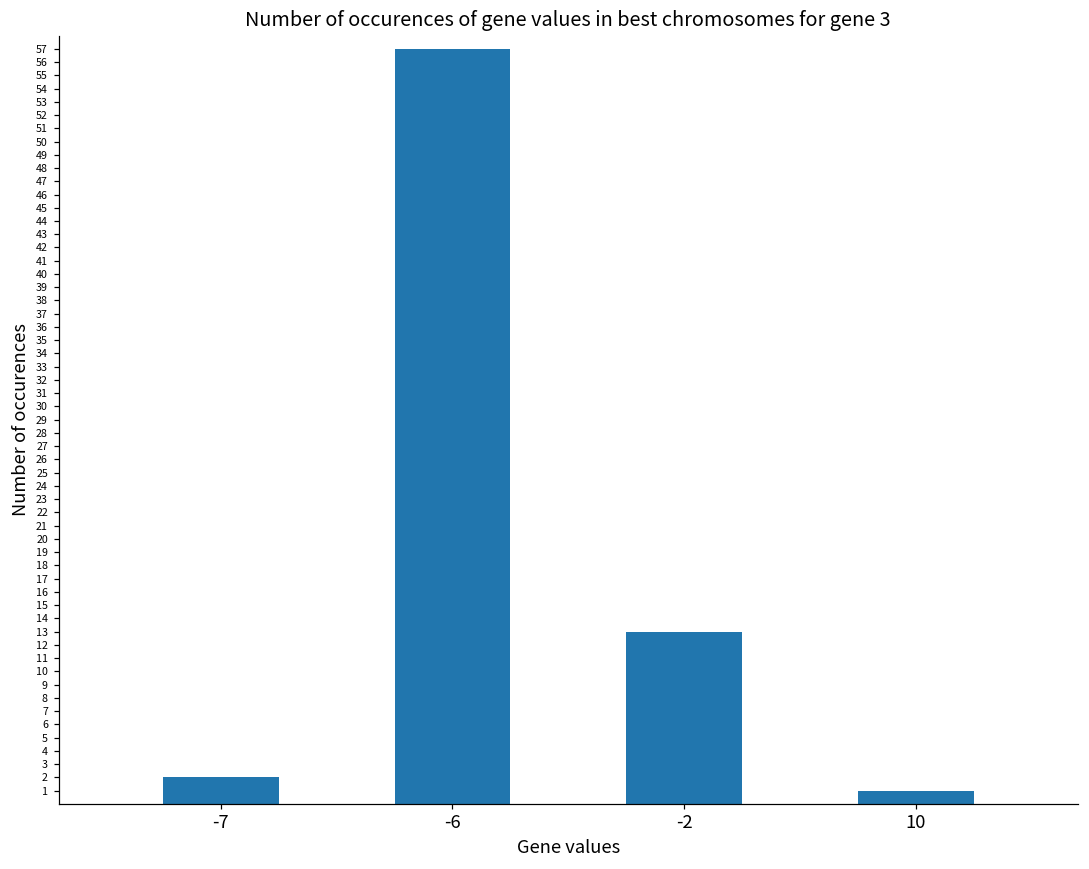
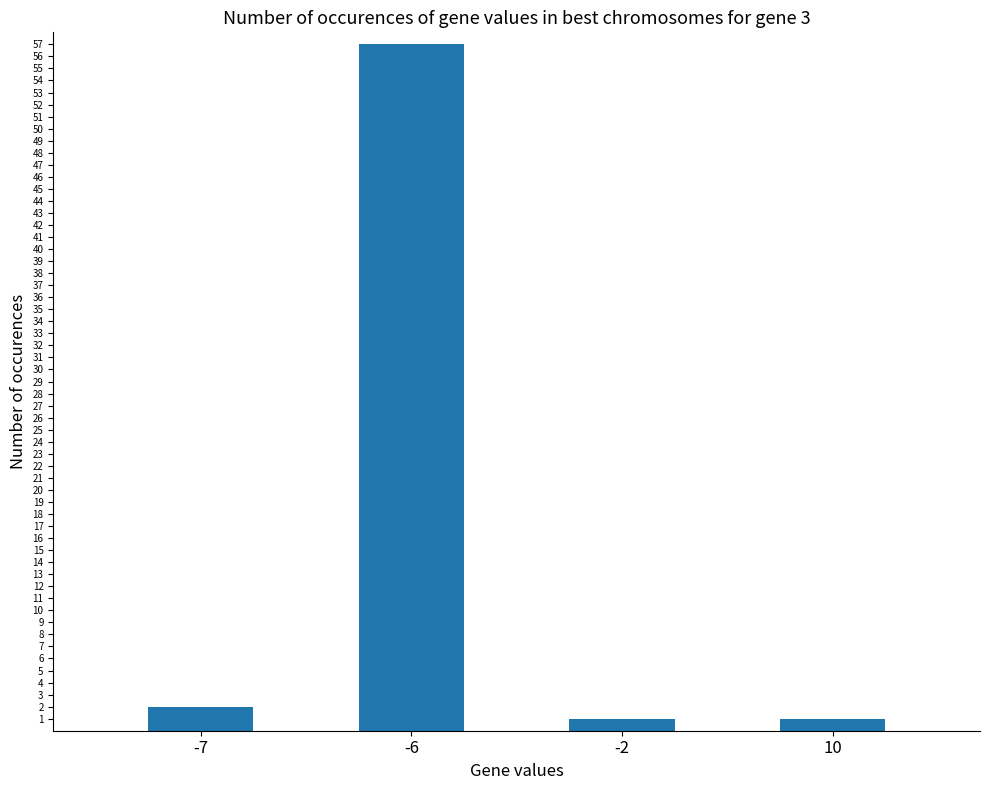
-2: 13 -> 1
